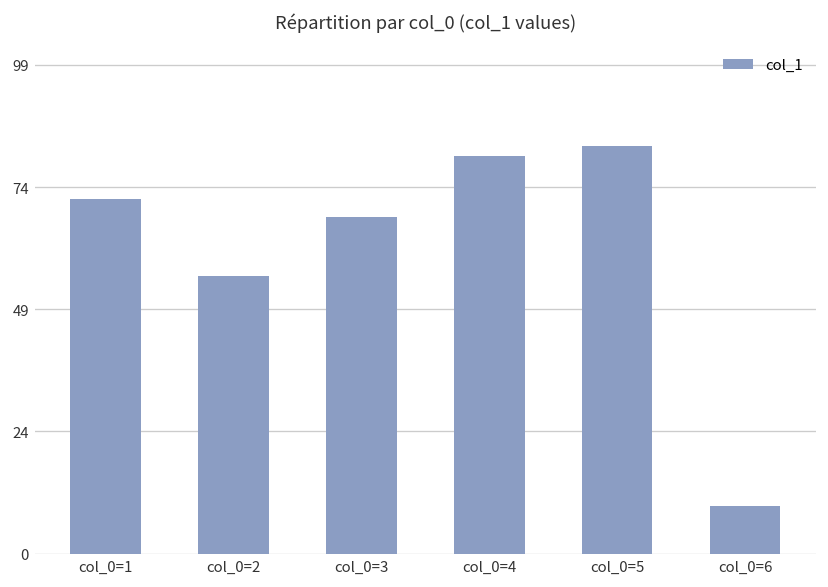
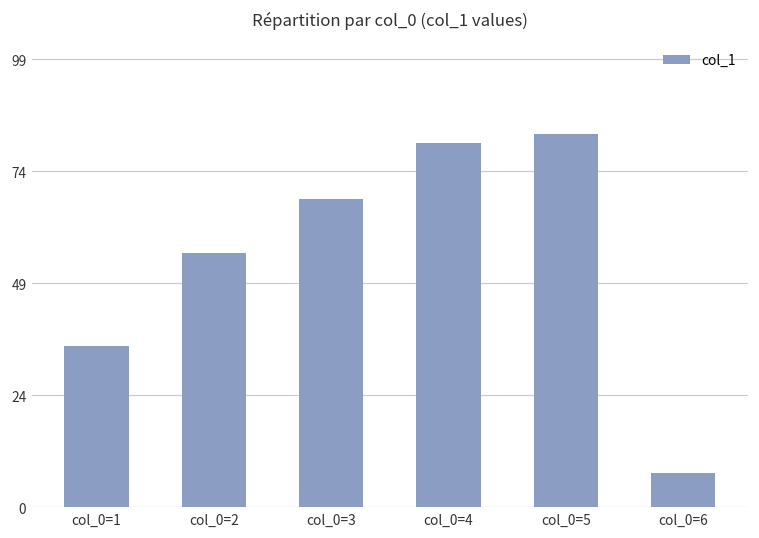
col_0=1: 72 -> 36
col_0=6: 10 -> 8
